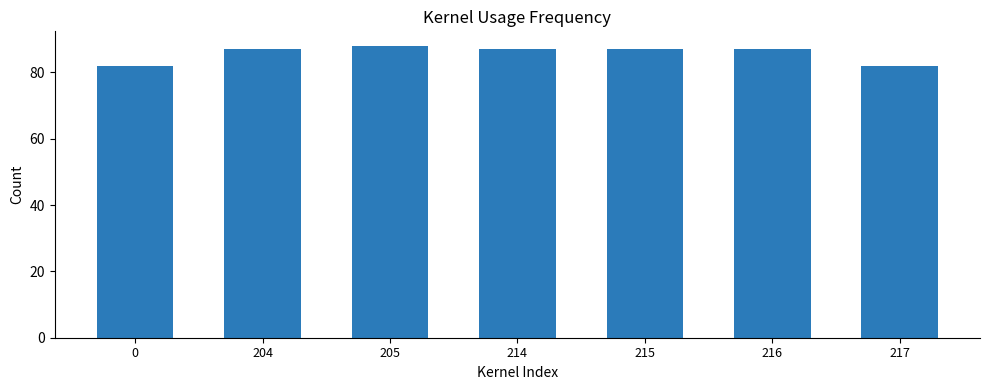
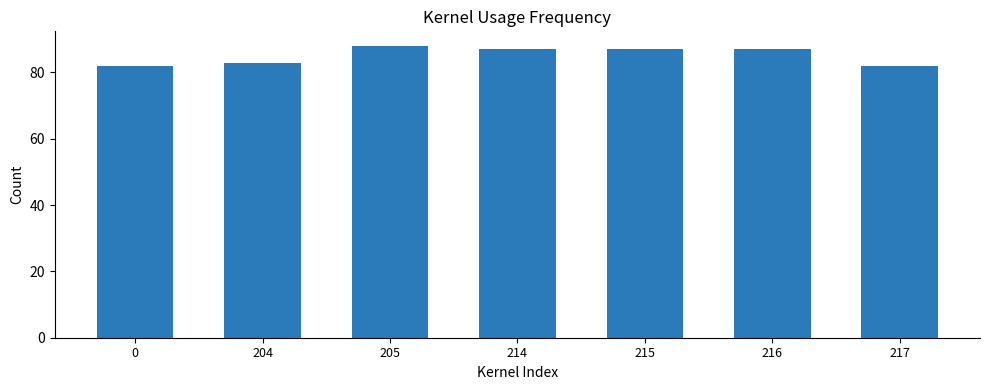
204: 87 -> 83
